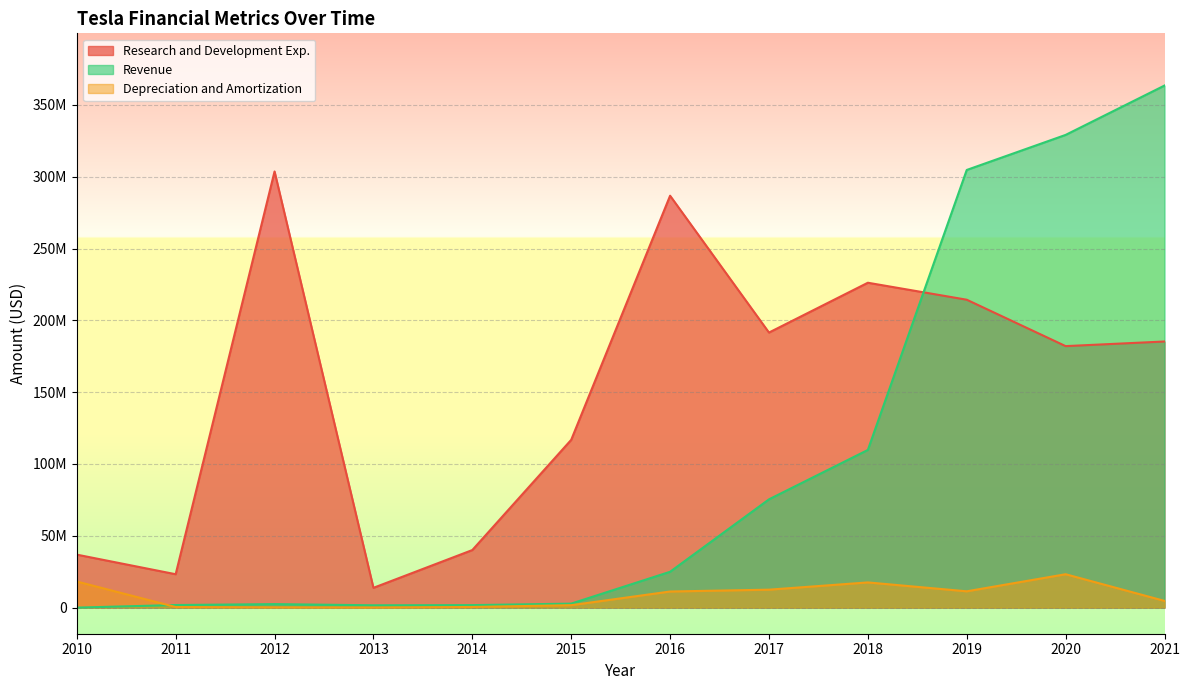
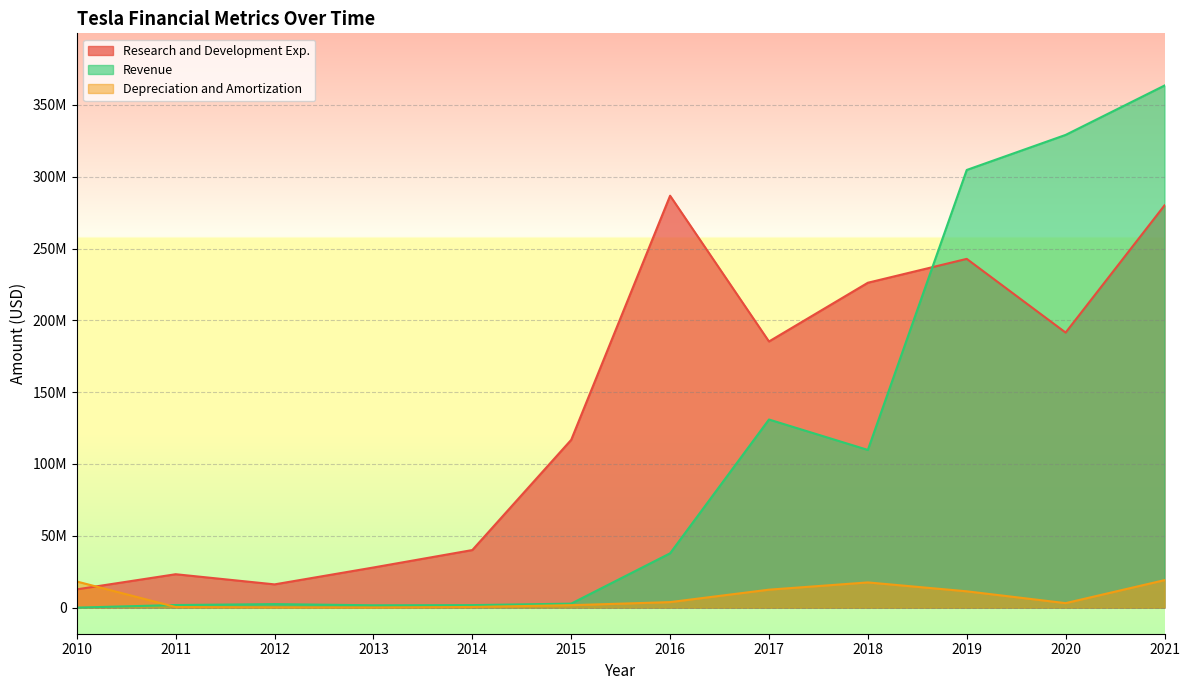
Research and Development Exp., 2010: 37000000 -> 13000000
Research and Development Exp., 2012: 304000000 -> 16000000
Research and Development Exp., 2013: 14000000 -> 28000000
Revenue, 2016: 25000000 -> 38000000
Depreciation and Amortization, 2016: 11000000 -> 4000000
Research and Development Exp., 2017: 191000000 -> 185000000
Revenue, 2017: 75000000 -> 131000000
Research and Development Exp., 2019: 214000000 -> 243000000
Research and Development Exp., 2020: 182000000 -> 191000000
Depreciation and Amortization, 2020: 23000000 -> 3000000
Research and Development Exp., 2021: 185000000 -> 280000000
Depreciation and Amortization, 2021: 5000000 -> 19000000
